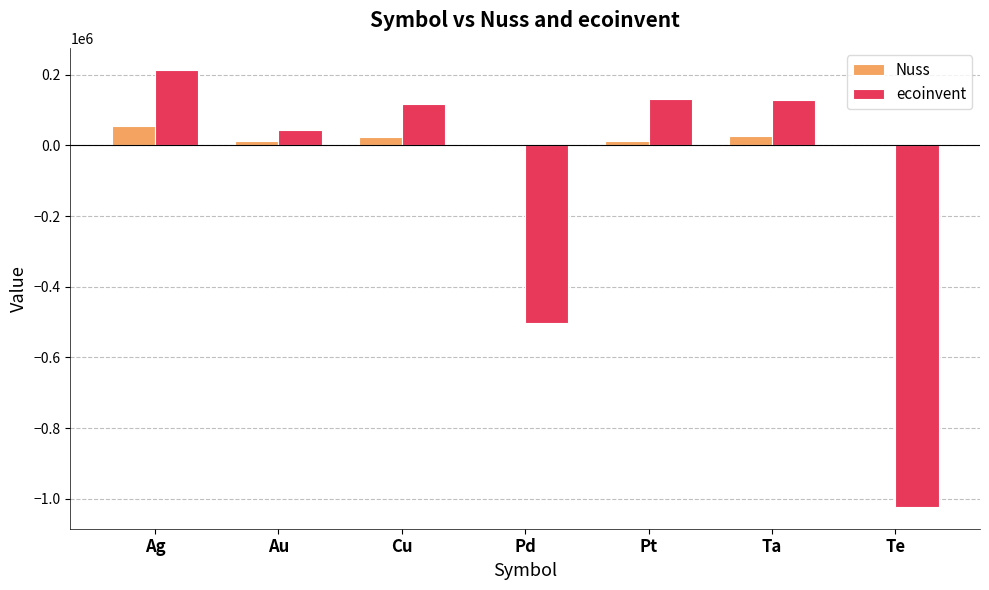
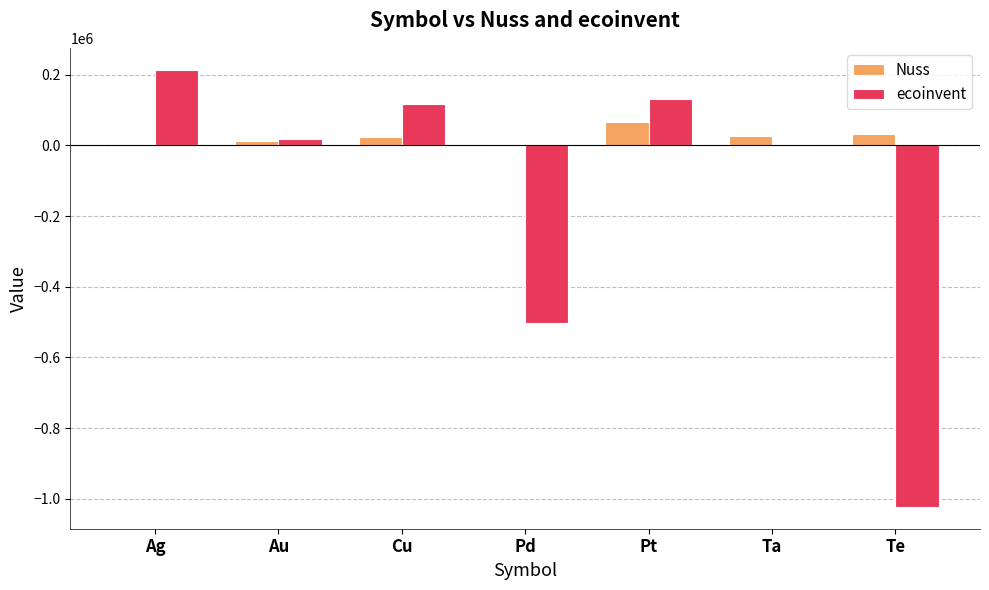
Nuss, Ag: 50000 -> 0
ecoinvent, Au: 40000 -> 20000
Nuss, Pt: 10000 -> 70000
ecoinvent, Ta: 130000 -> 0
Nuss, Te: 0 -> 30000
